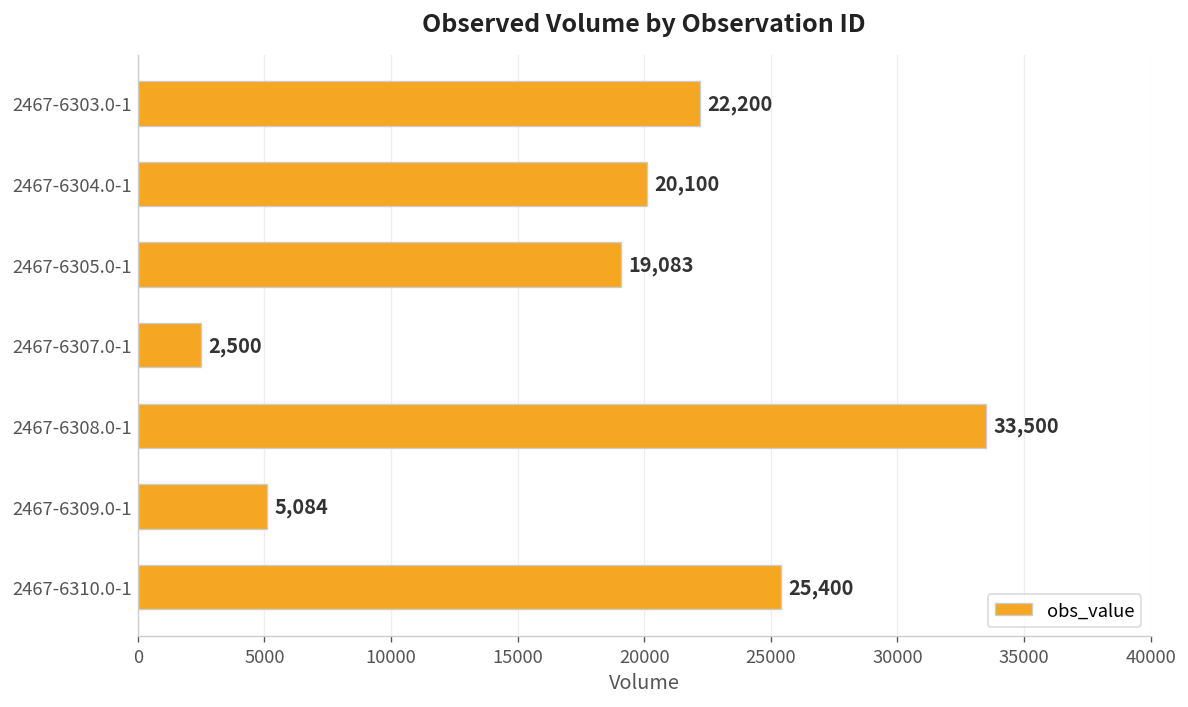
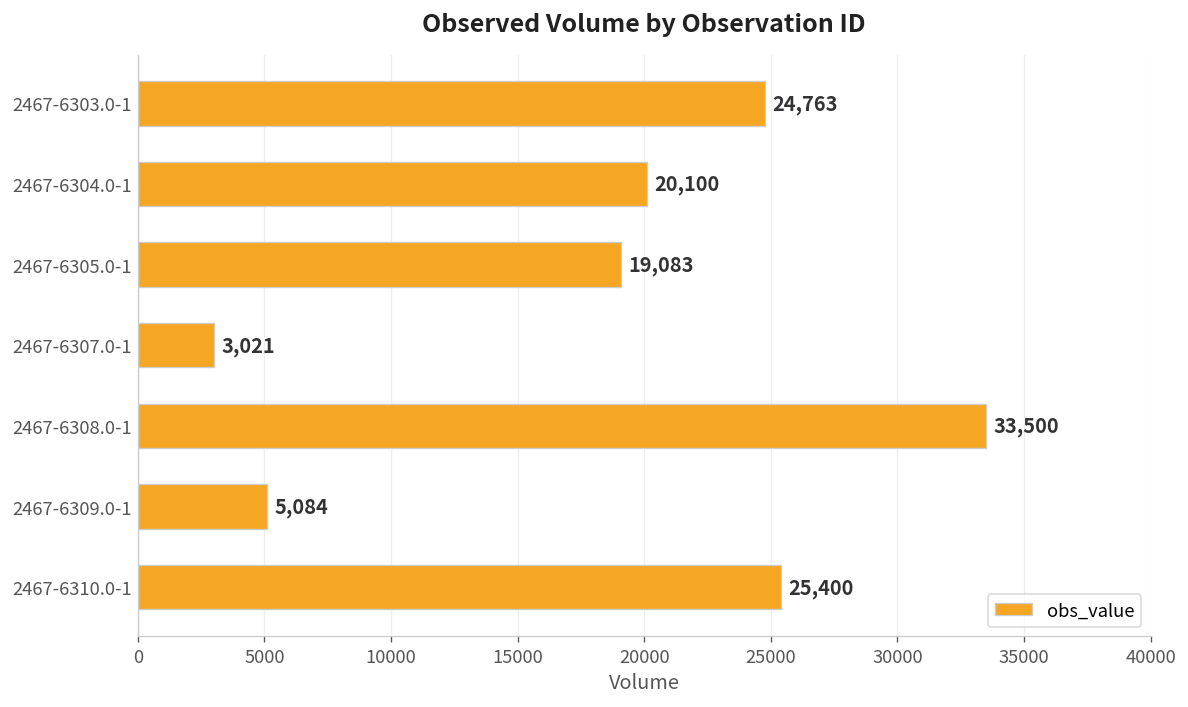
2467-6303.0-1: 22,200 -> 24,763
2467-6307.0-1: 2,500 -> 3,021
